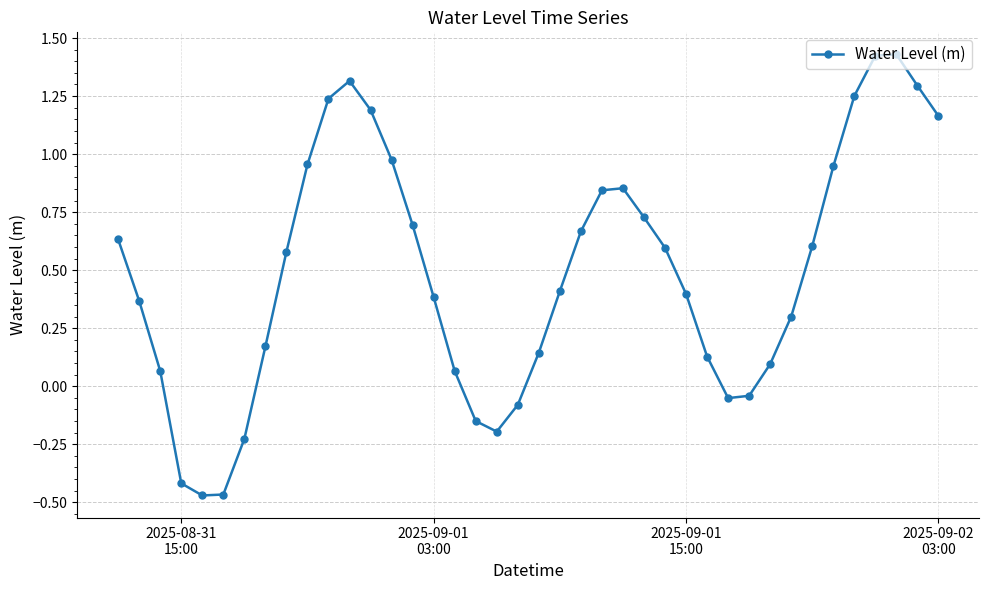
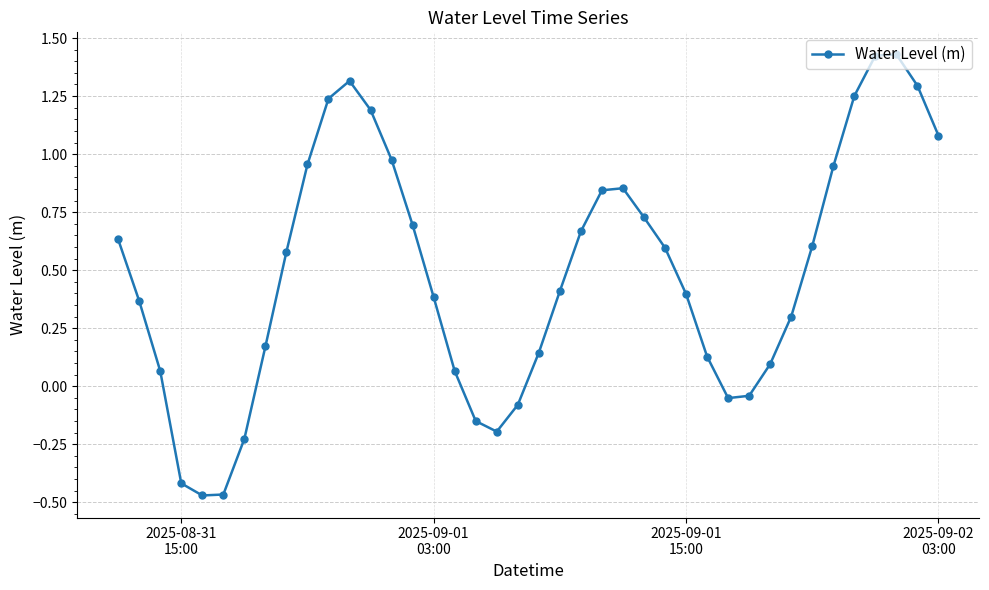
2025-09-02 03:00: 1.16 -> 1.08
